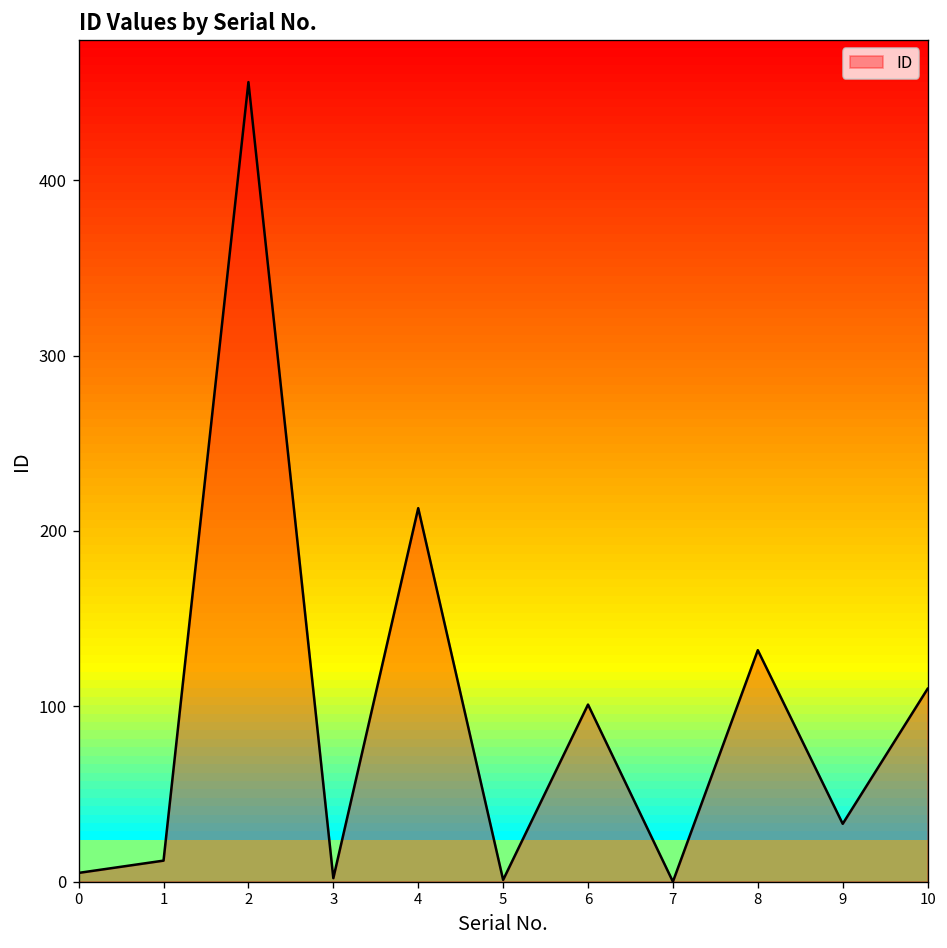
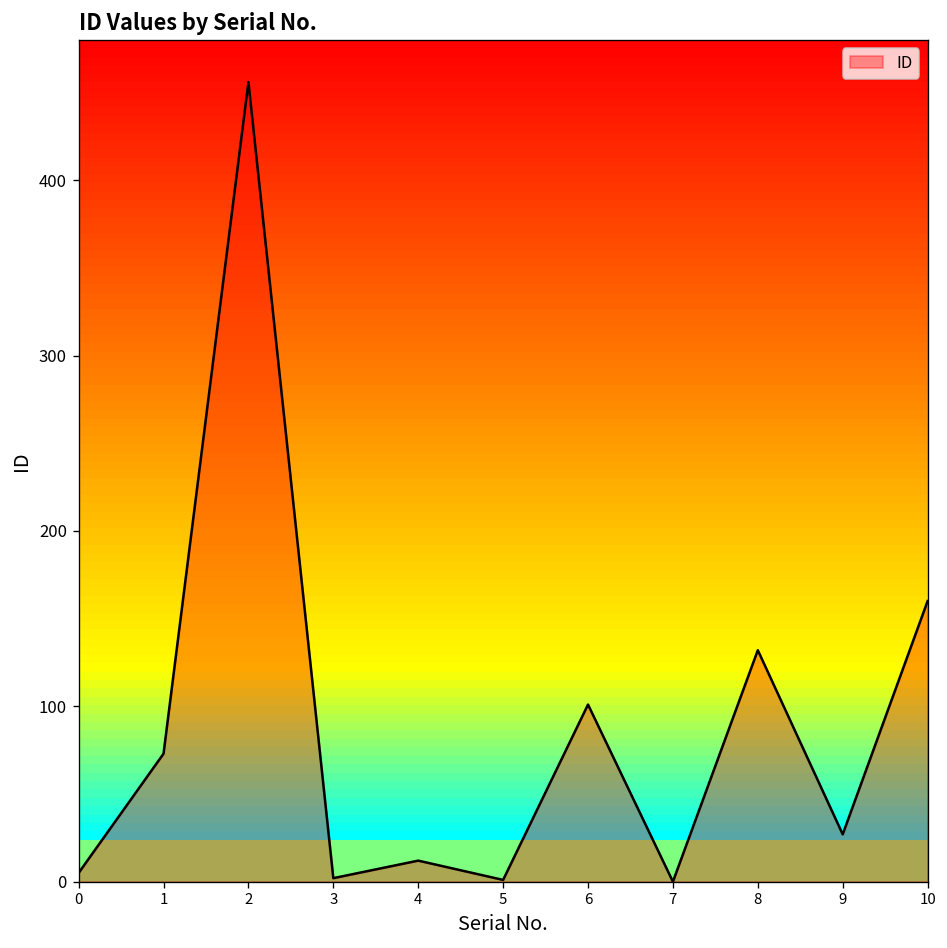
1: 12 -> 73
4: 213 -> 12
9: 33 -> 27
10: 110 -> 160
